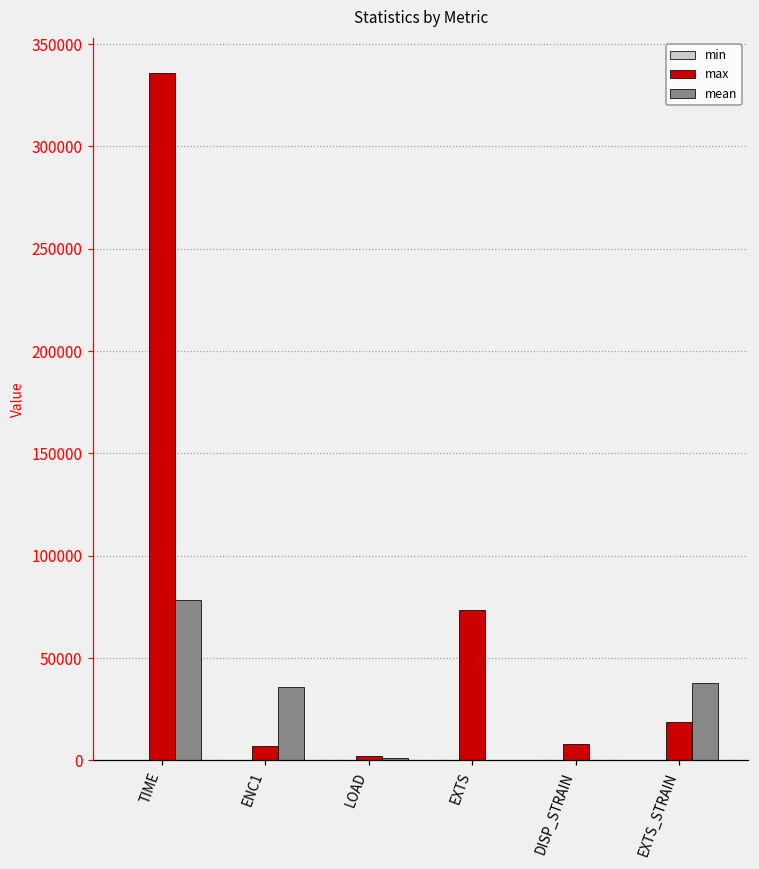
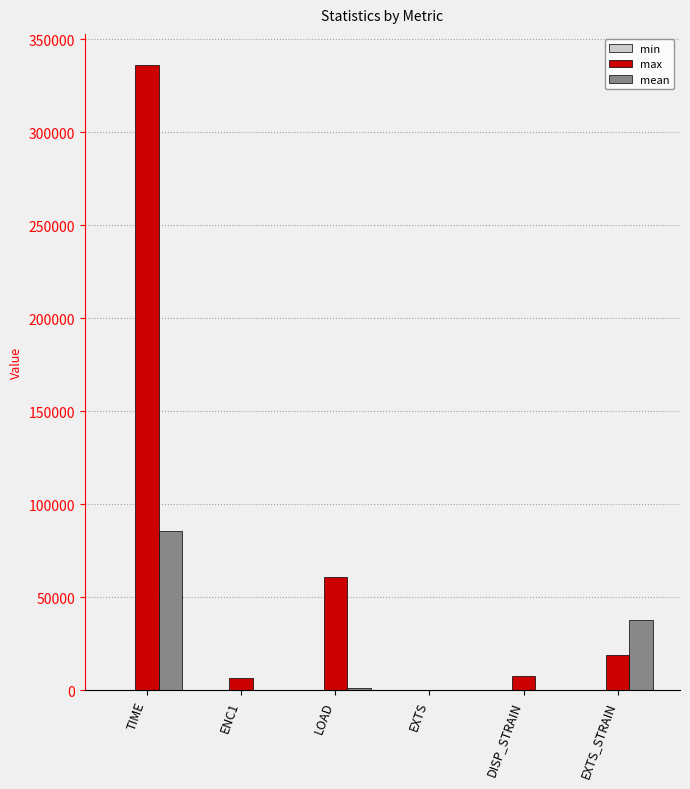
mean, TIME: 78000 -> 86000
mean, ENC1: 36000 -> 0
max, LOAD: 2000 -> 61000
max, EXTS: 74000 -> 0
